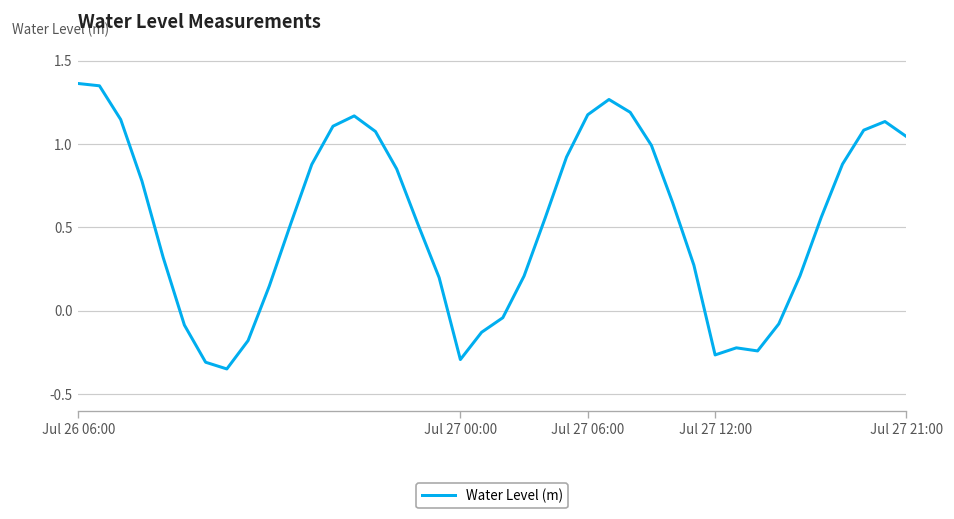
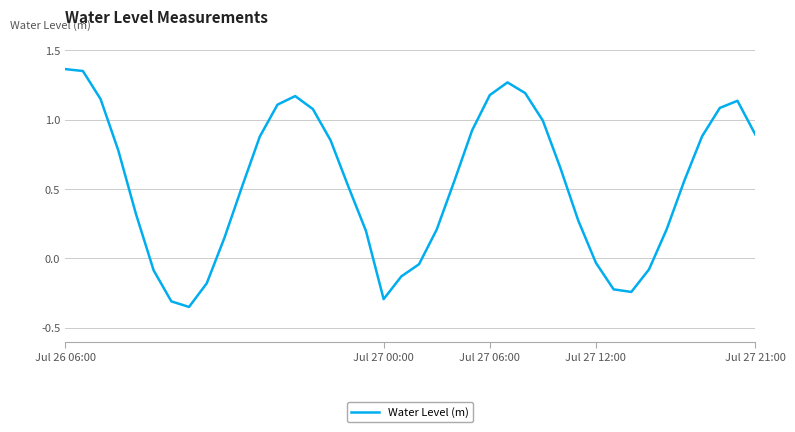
Jul 27 12:00: -0.27 -> -0.03
Jul 27 21:00: 1.05 -> 0.89
